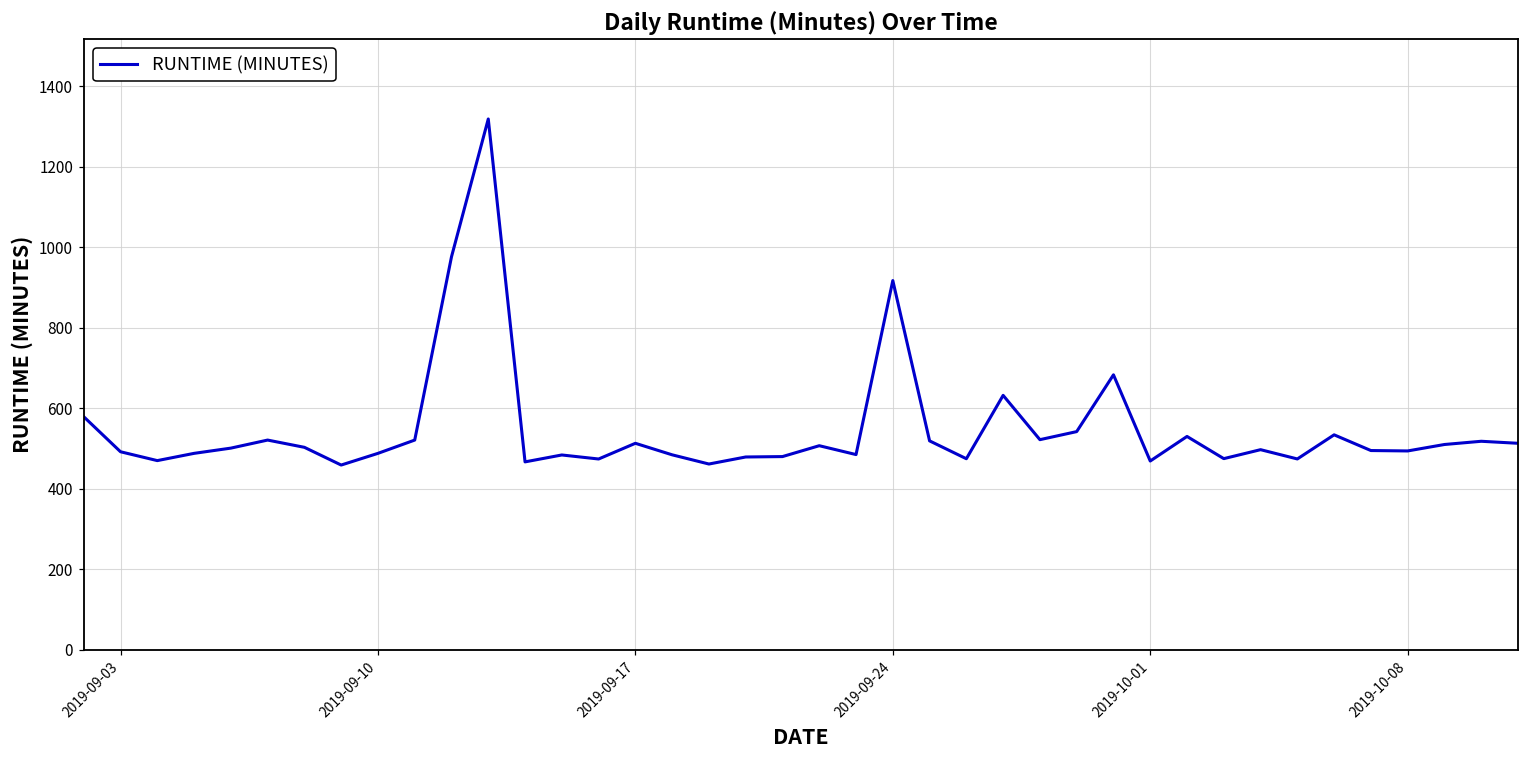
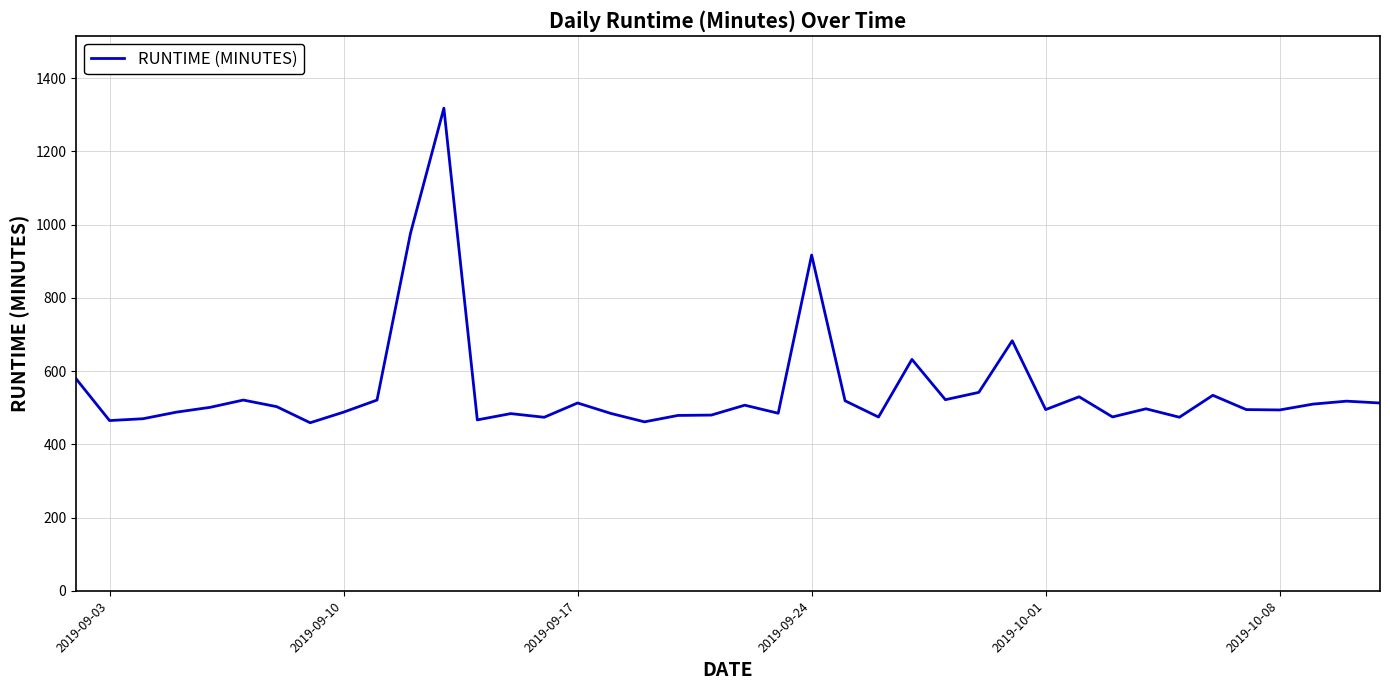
2019-09-03: 490 -> 470
2019-10-01: 470 -> 500
